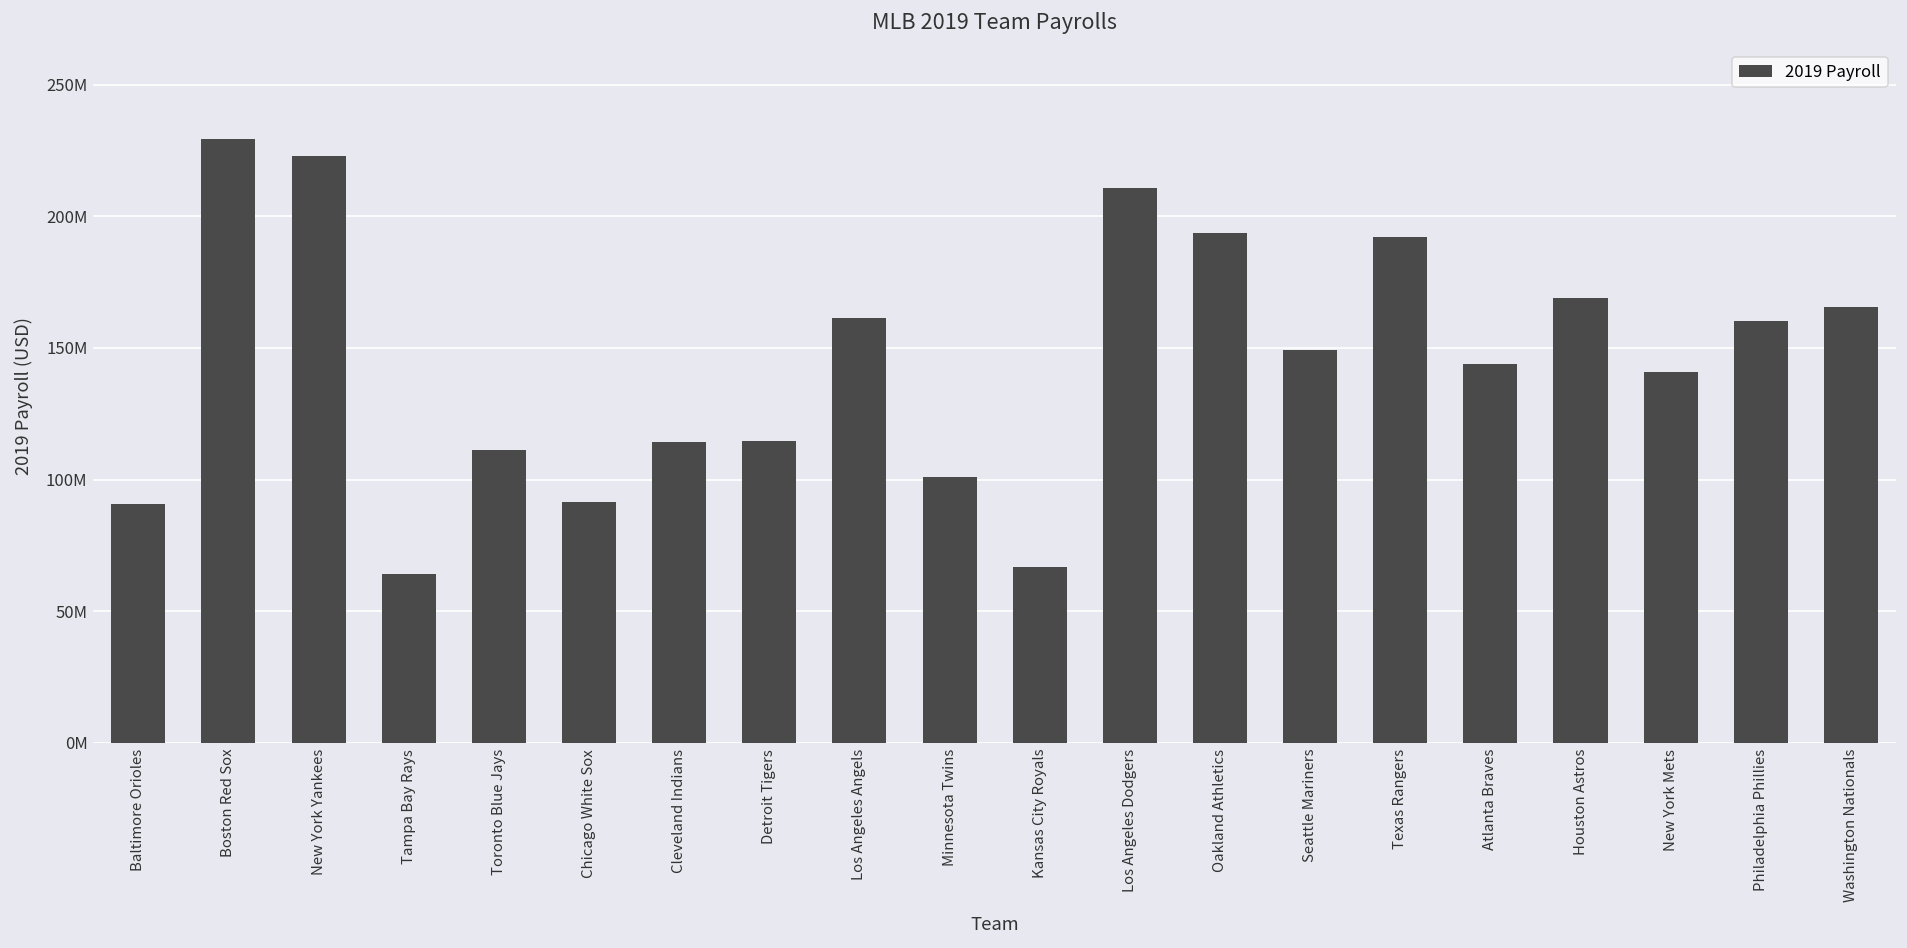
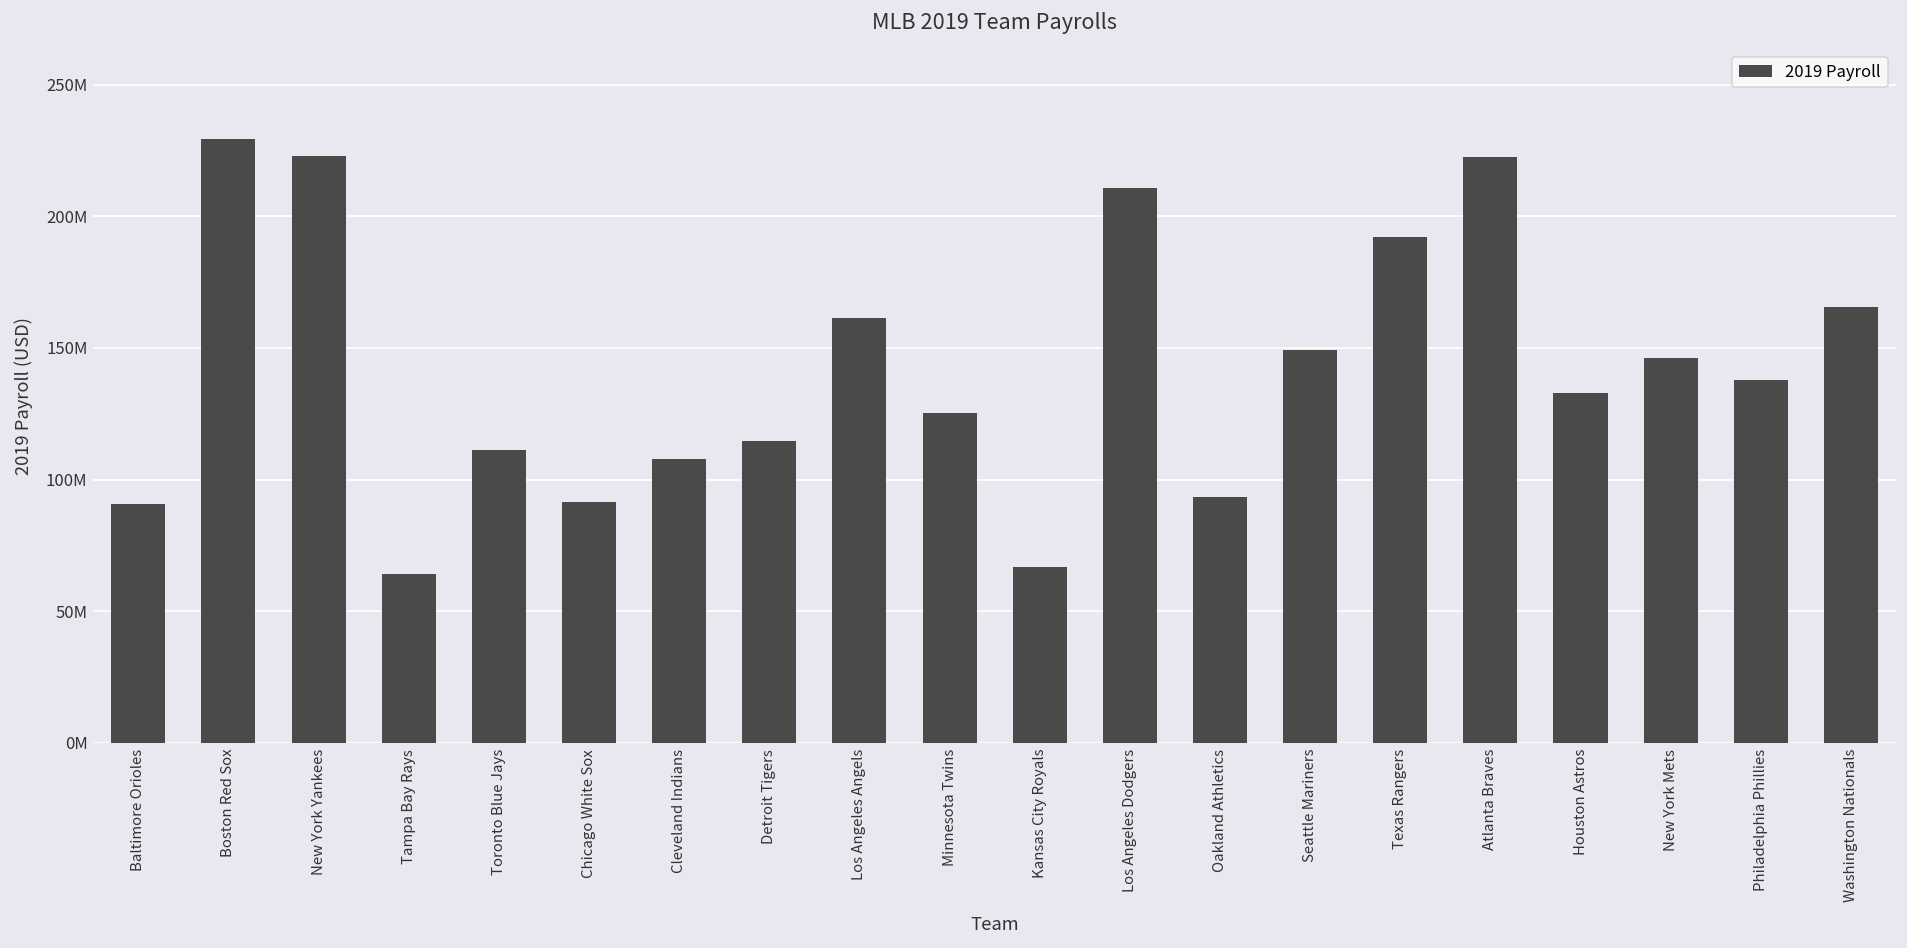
Cleveland Indians: 114000000 -> 108000000
Minnesota Twins: 101000000 -> 125000000
Oakland Athletics: 194000000 -> 93000000
Atlanta Braves: 144000000 -> 222000000
Houston Astros: 169000000 -> 133000000
New York Mets: 141000000 -> 146000000
Philadelphia Phillies: 160000000 -> 138000000
